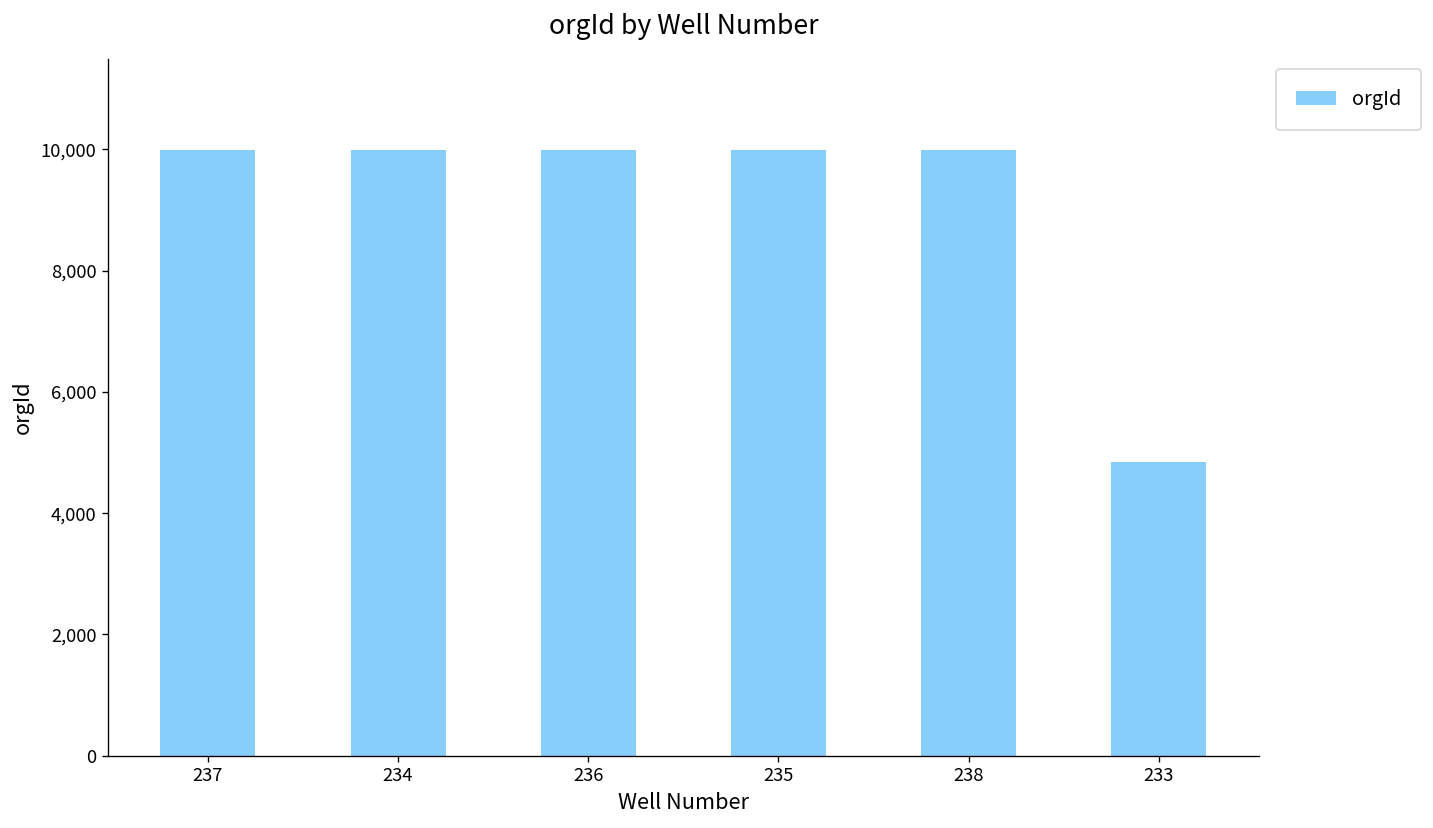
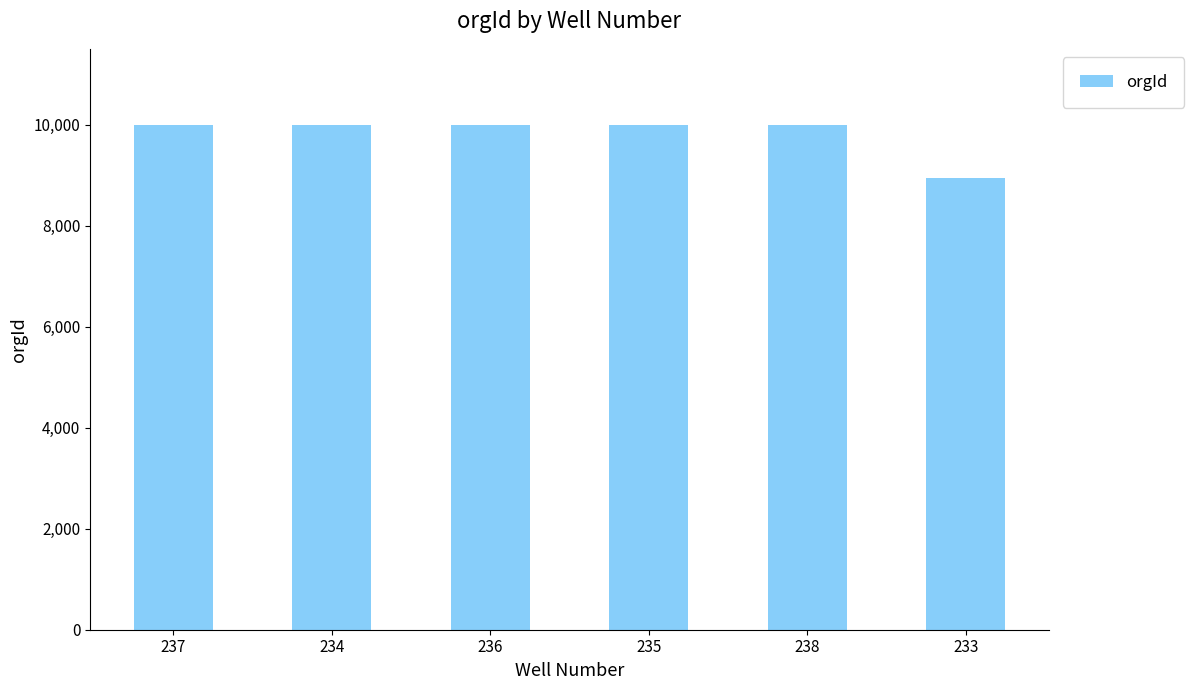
233: 4,800 -> 8,900
